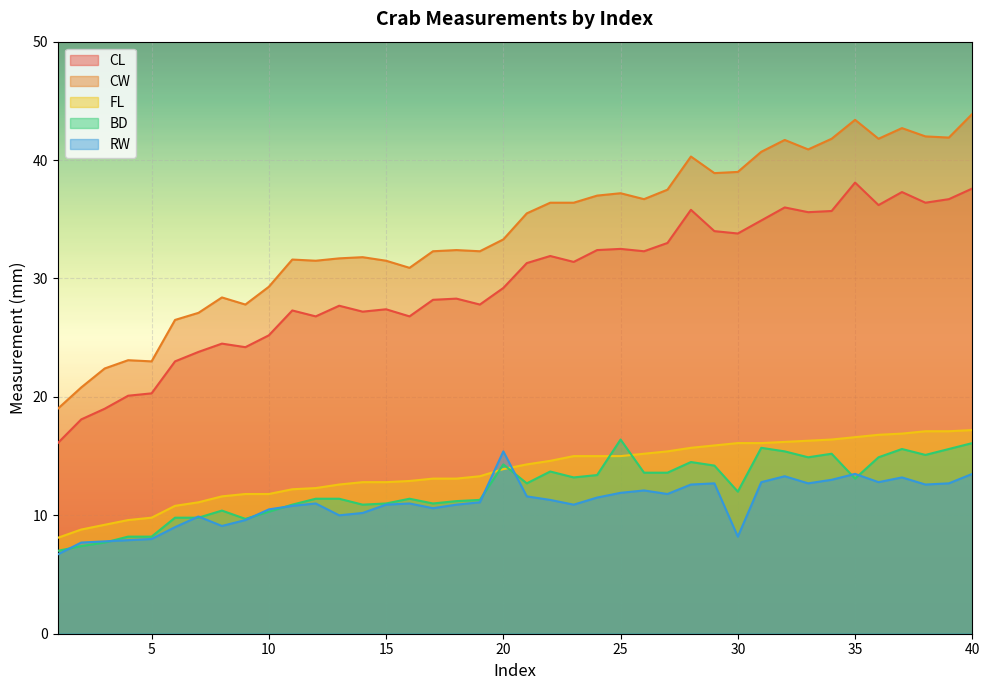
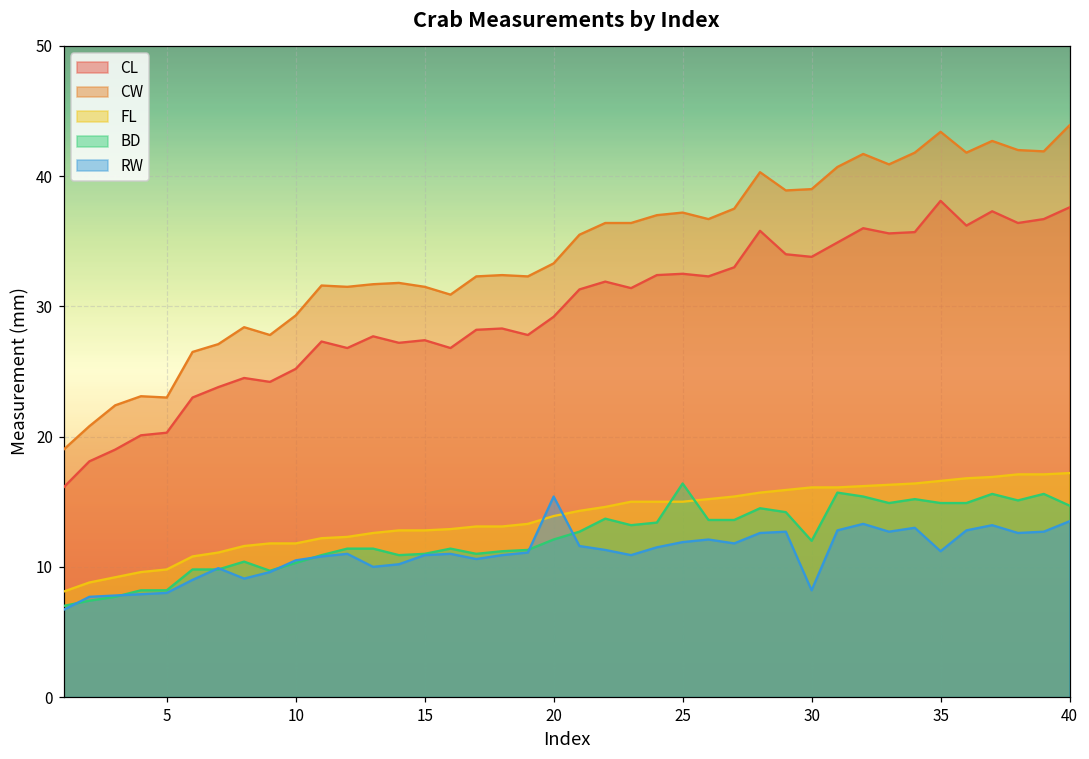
BD, 20: 14.3 -> 12.1
BD, 35: 13.1 -> 14.9
RW, 35: 13.5 -> 11.2
BD, 40: 16.1 -> 14.7
